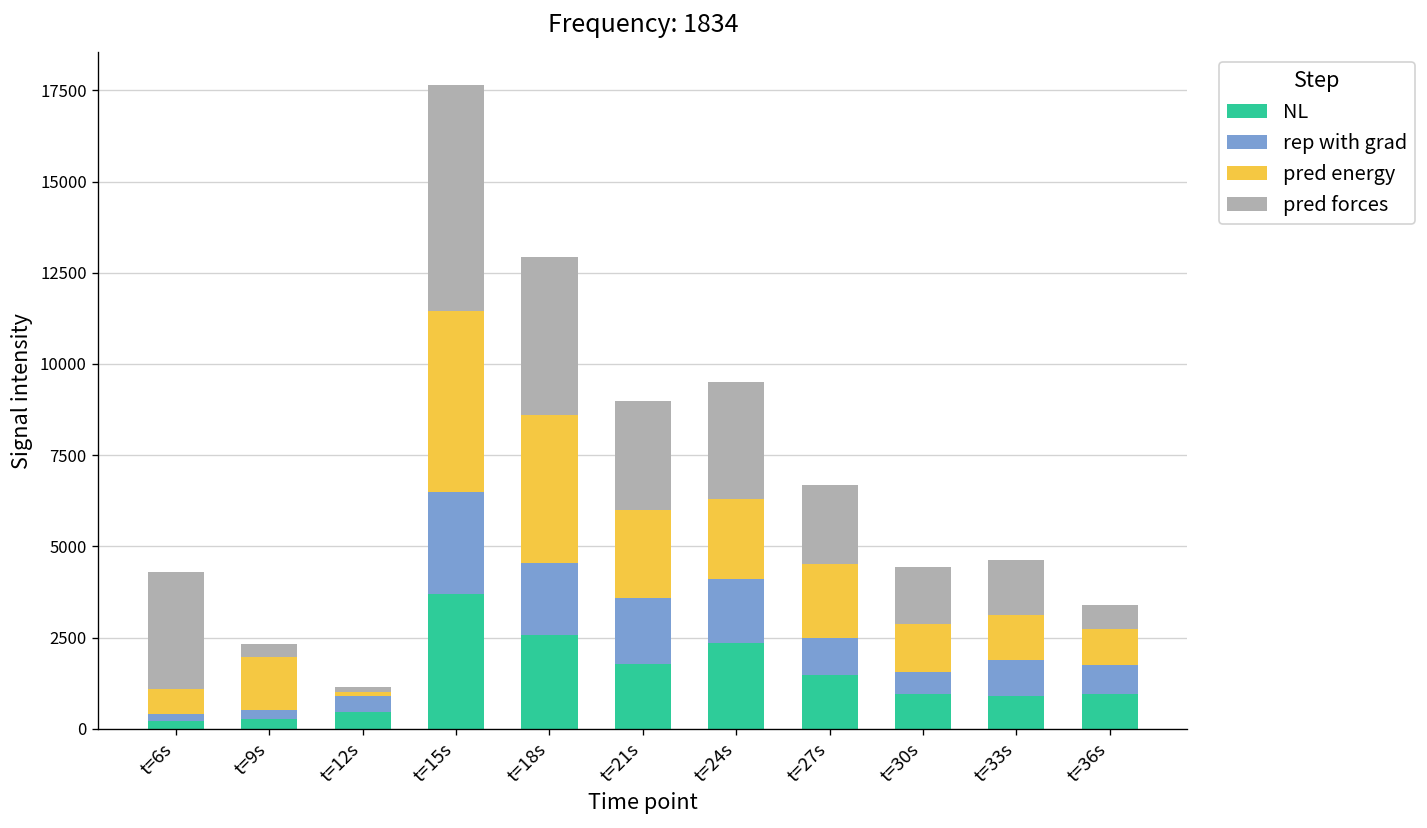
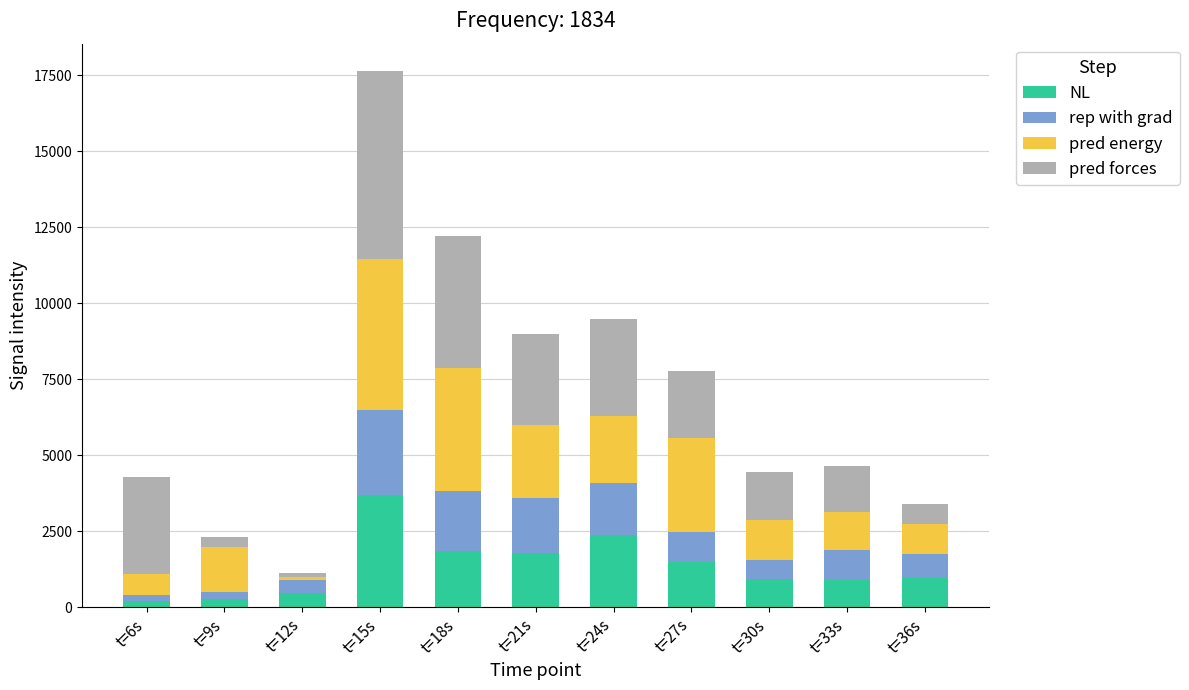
NL, t=18s: 2600 -> 1800
pred energy, t=27s: 2000 -> 3100
